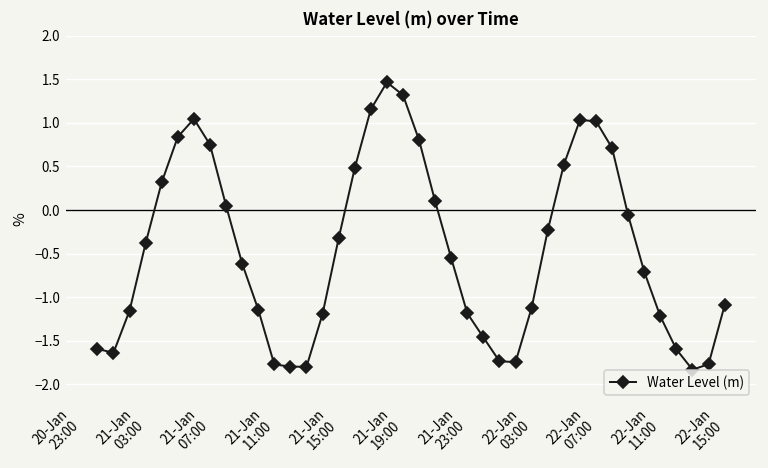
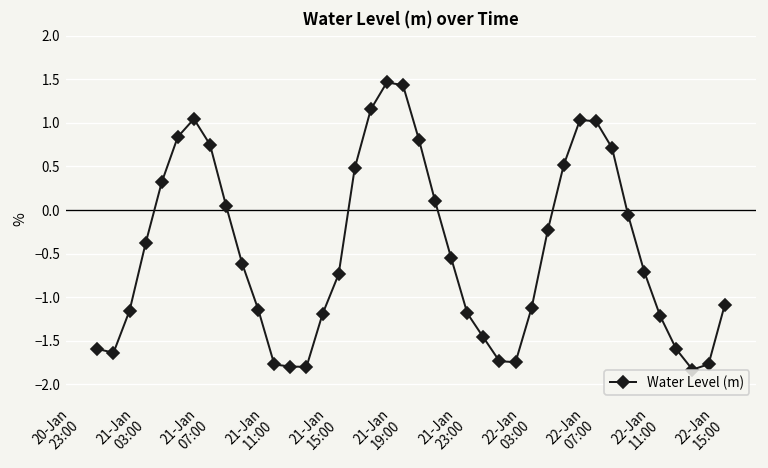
21-Jan 15:00: -0.3 -> -0.7
21-Jan 19:00: 1.3 -> 1.4
